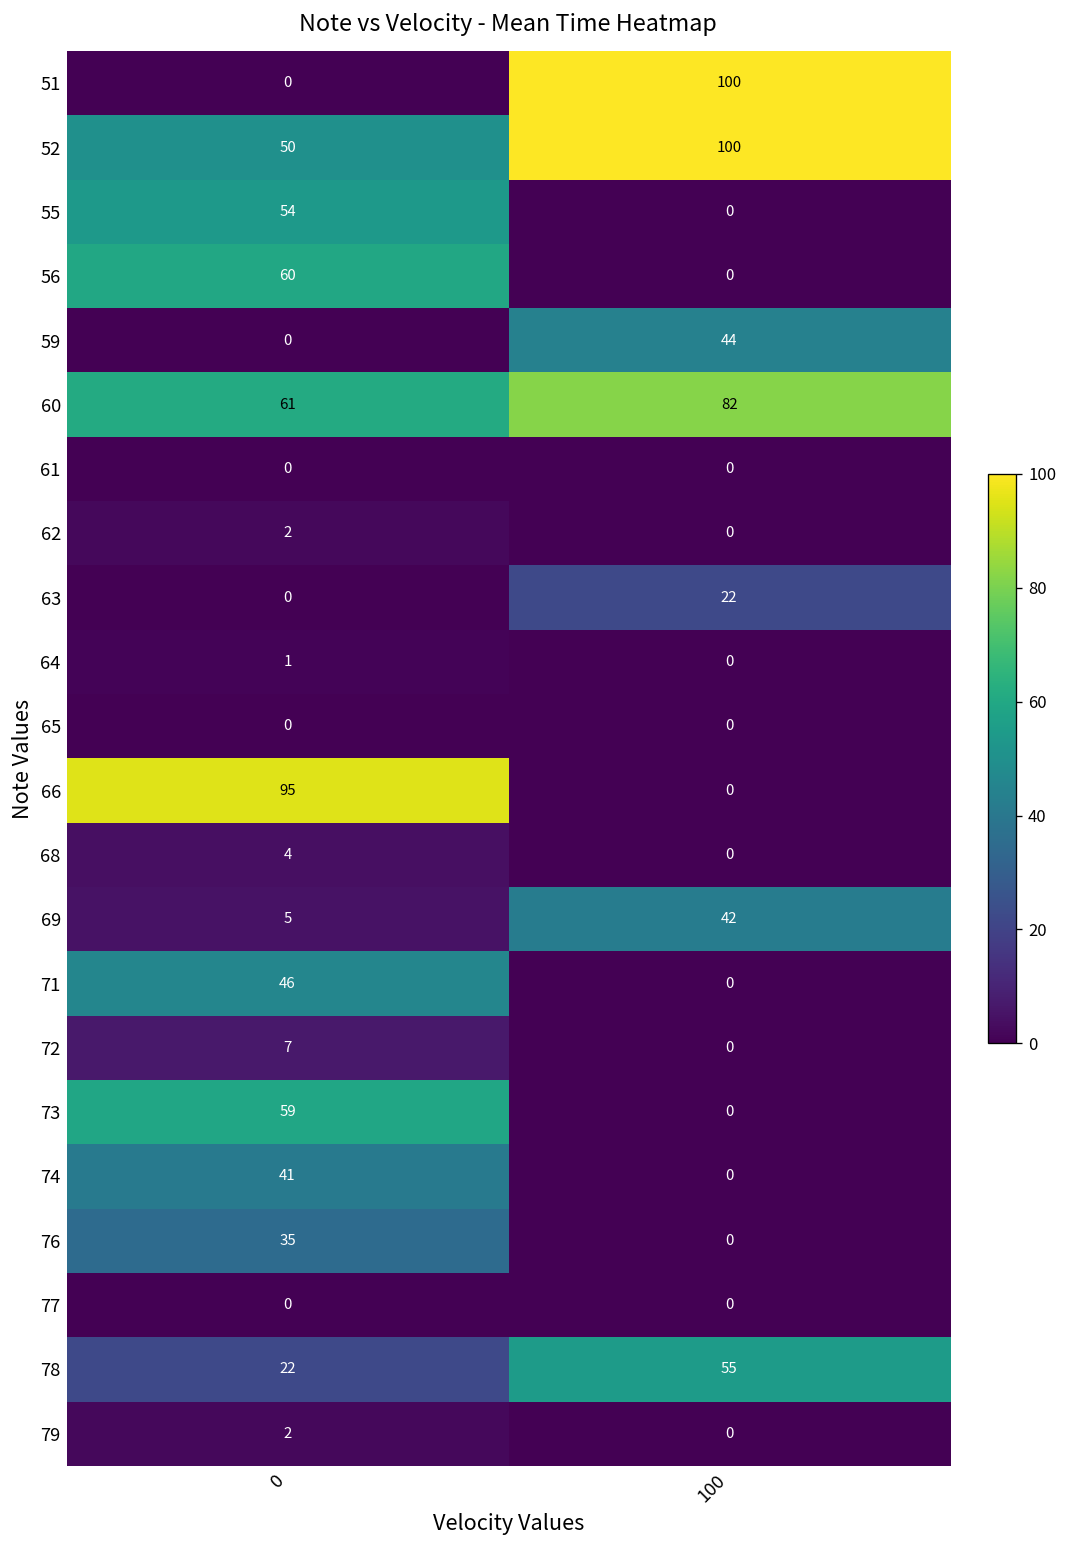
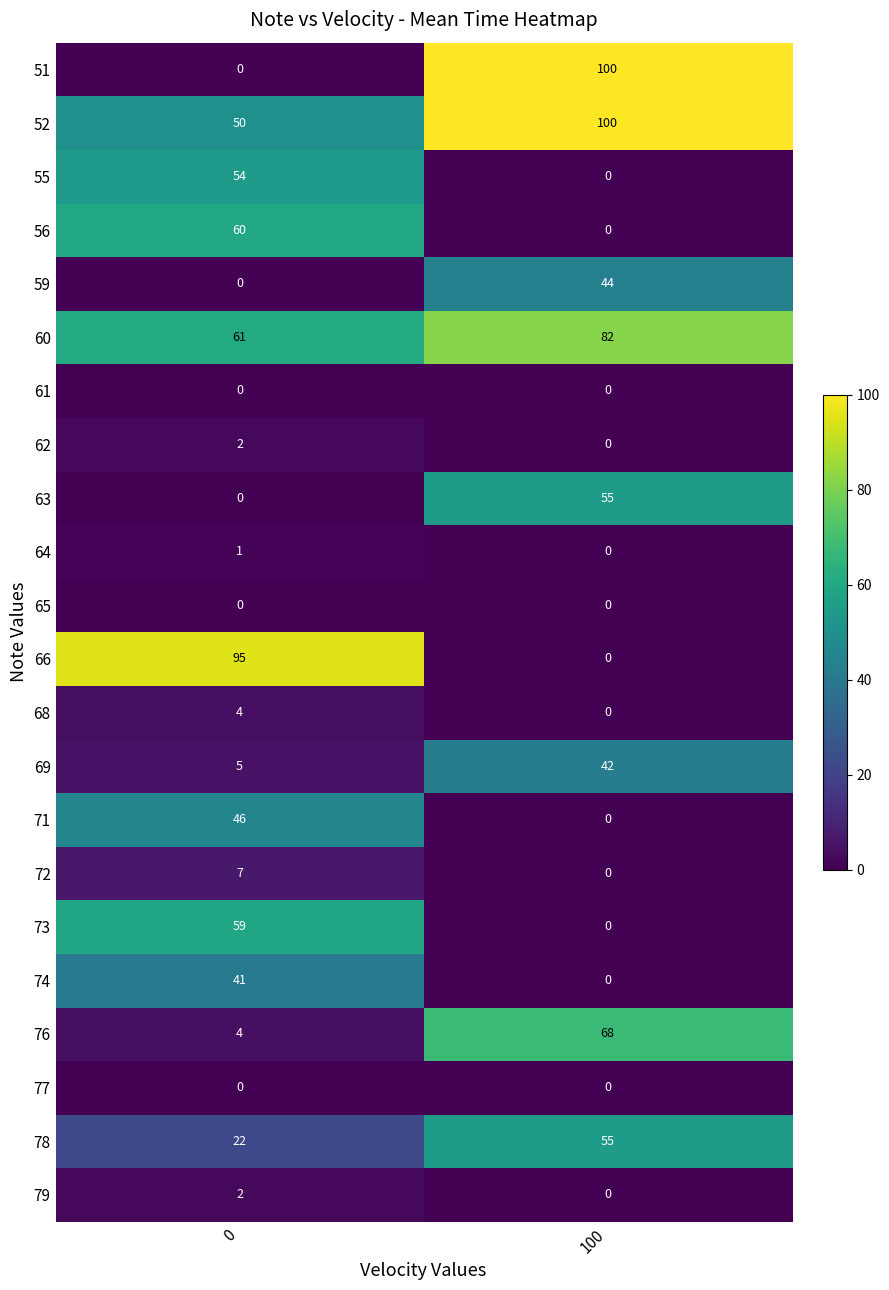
63, 100: 22 -> 55
76, 0: 35 -> 4
76, 100: 0 -> 68
